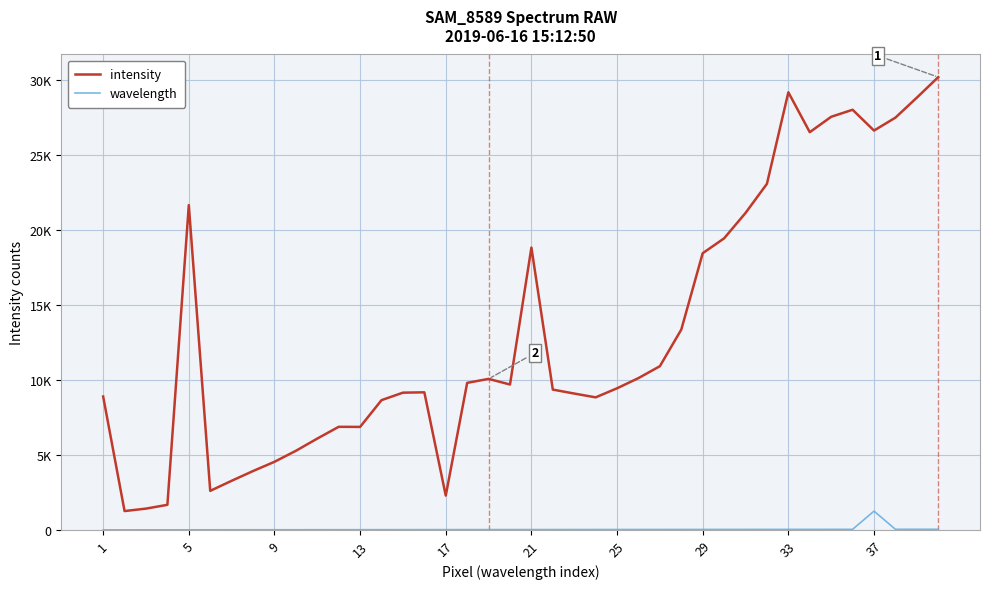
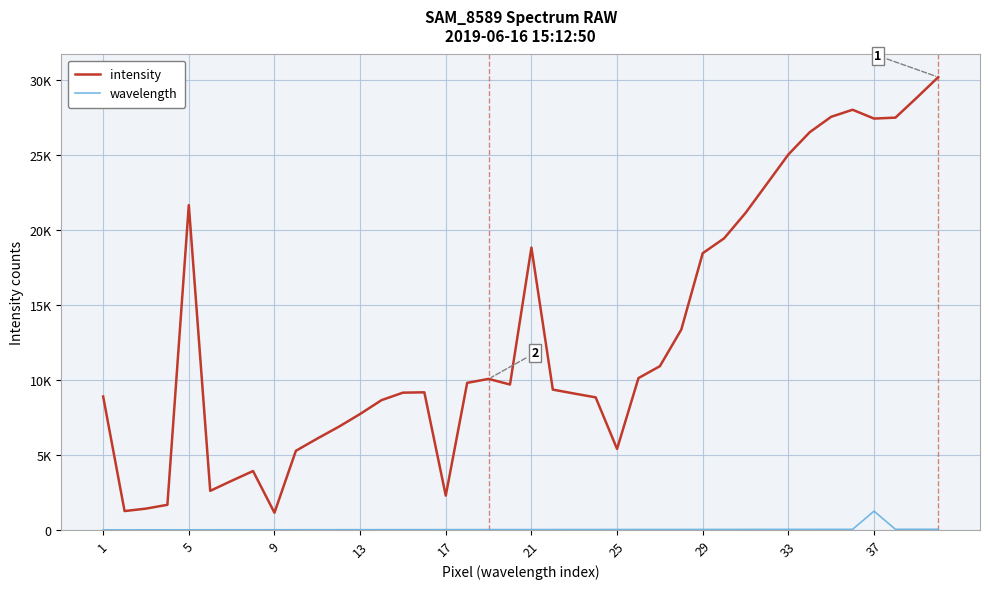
intensity, 9: 4500 -> 1100
intensity, 13: 6900 -> 7700
intensity, 25: 9400 -> 5400
intensity, 33: 29200 -> 25000
intensity, 37: 26600 -> 27400
